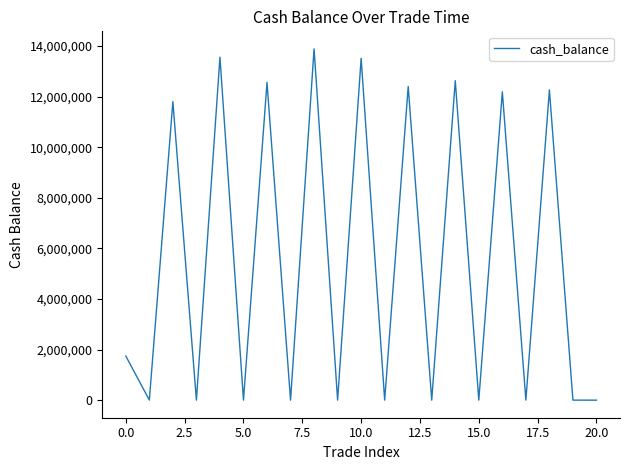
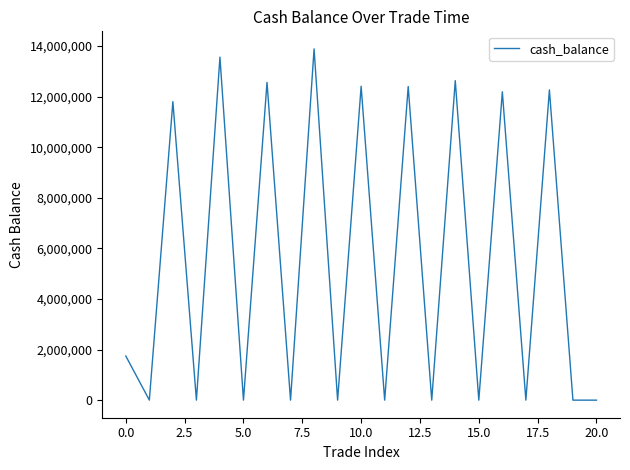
10.0: 13,500,000 -> 12,400,000
